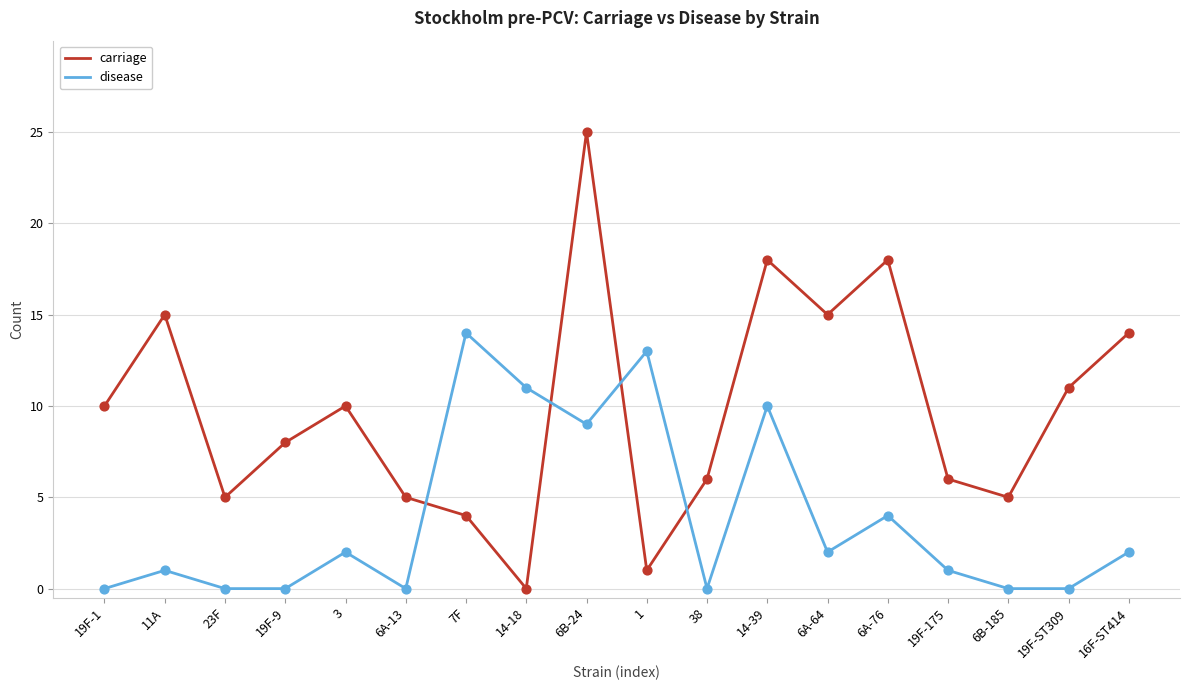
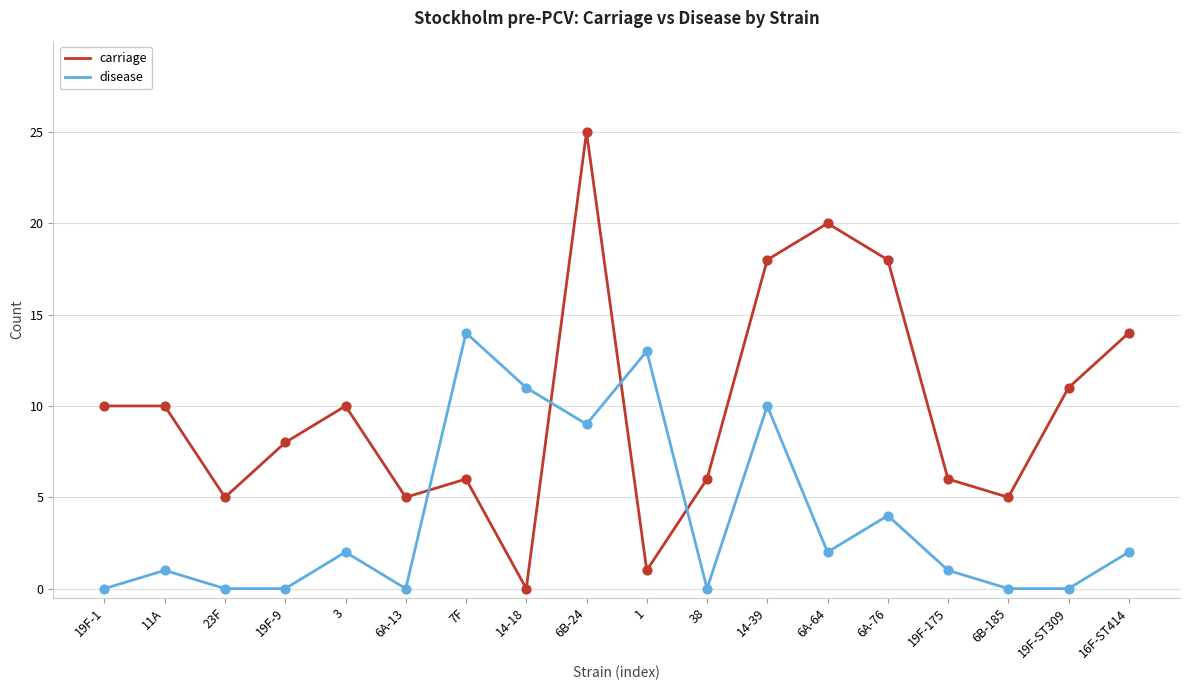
carriage, 11A: 15 -> 10
carriage, 7F: 4 -> 6
carriage, 6A-64: 15 -> 20
